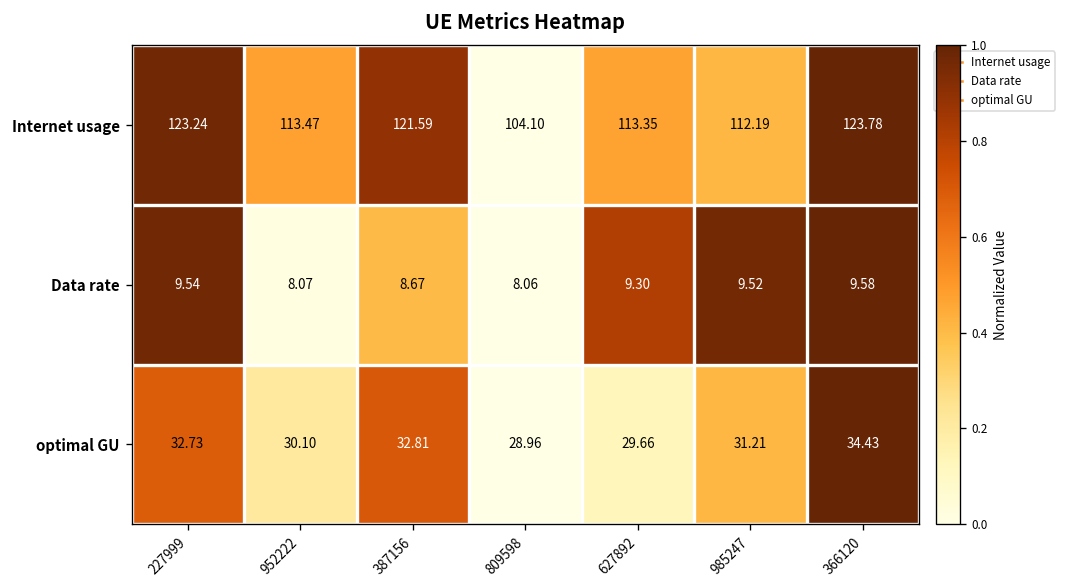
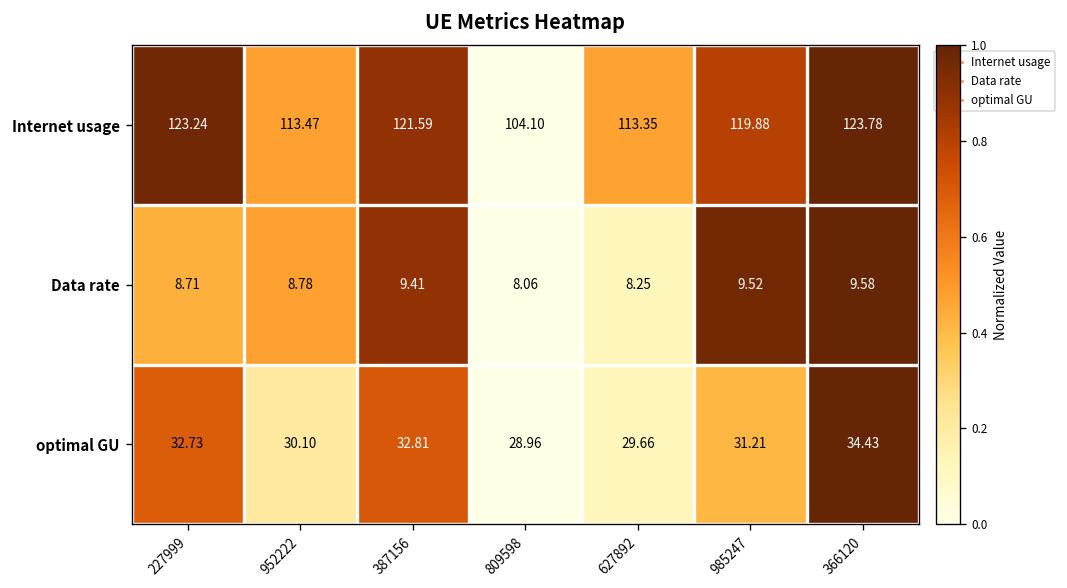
Internet usage, 985247: 112.19 -> 119.88
Data rate, 227999: 9.54 -> 8.71
Data rate, 952222: 8.07 -> 8.78
Data rate, 387156: 8.67 -> 9.41
Data rate, 627892: 9.30 -> 8.25
